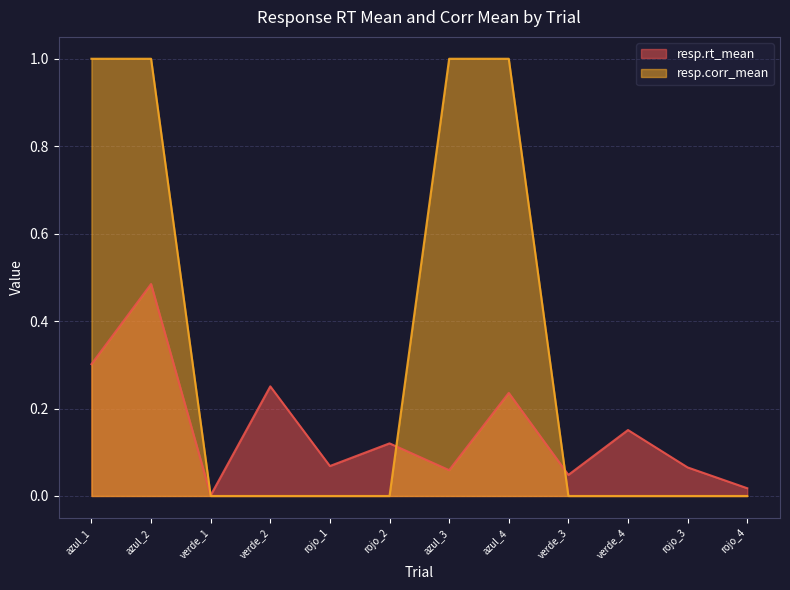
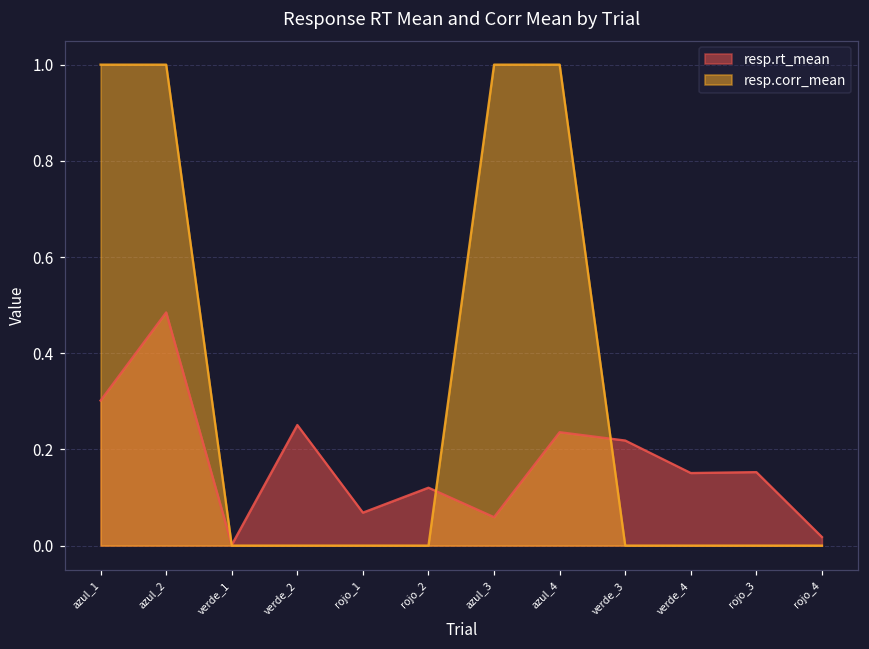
resp.rt_mean, verde_3: 0.05 -> 0.22
resp.rt_mean, rojo_3: 0.07 -> 0.15
